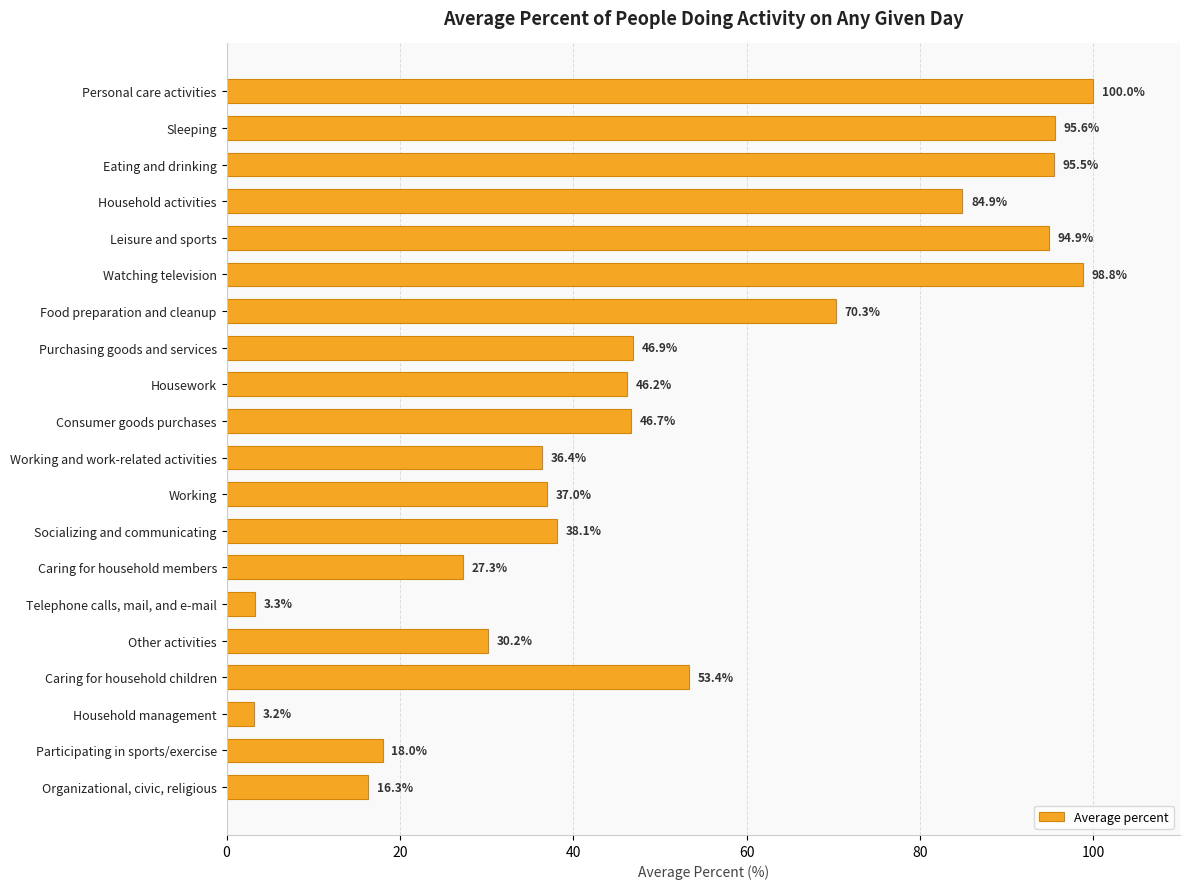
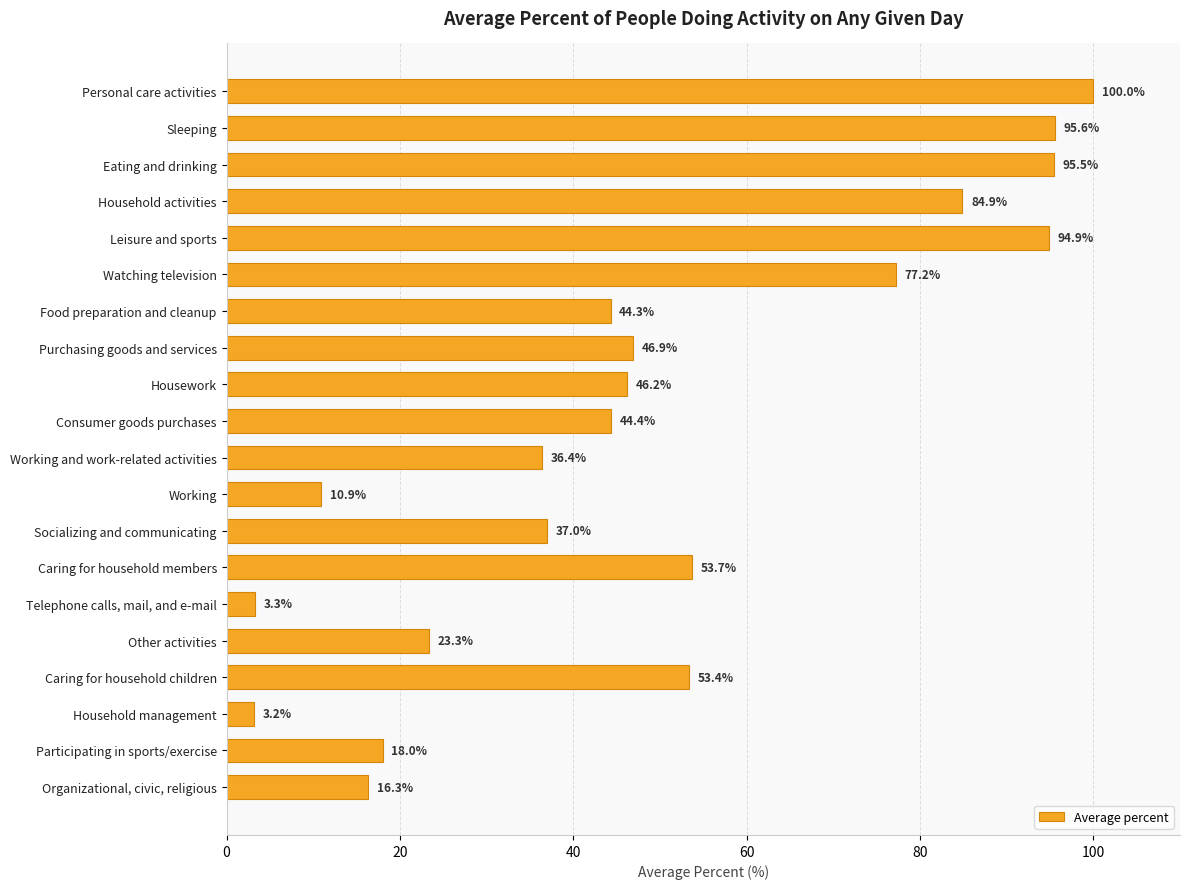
Watching television: 98.8% -> 77.2%
Food preparation and cleanup: 70.3% -> 44.3%
Consumer goods purchases: 46.7% -> 44.4%
Working: 37.0% -> 10.9%
Socializing and communicating: 38.1% -> 37.0%
Caring for household members: 27.3% -> 53.7%
Other activities: 30.2% -> 23.3%
